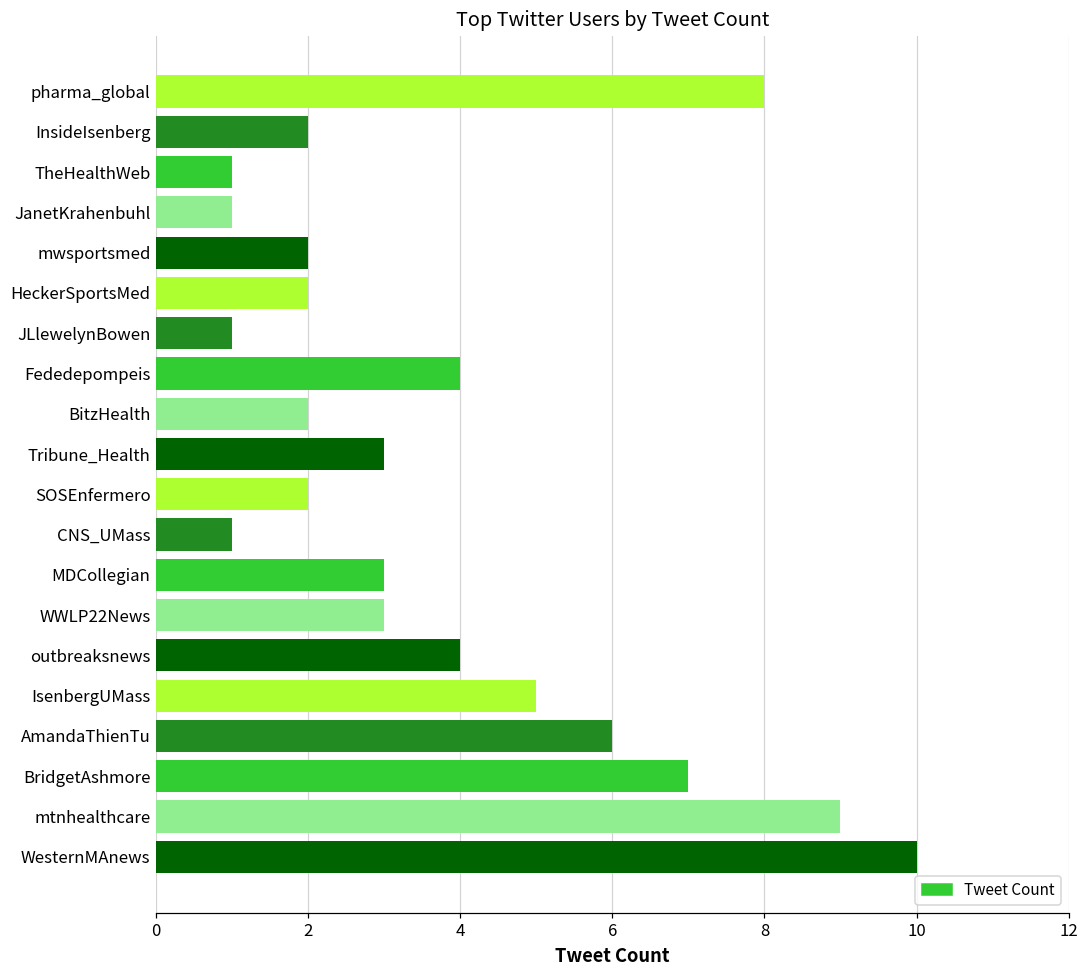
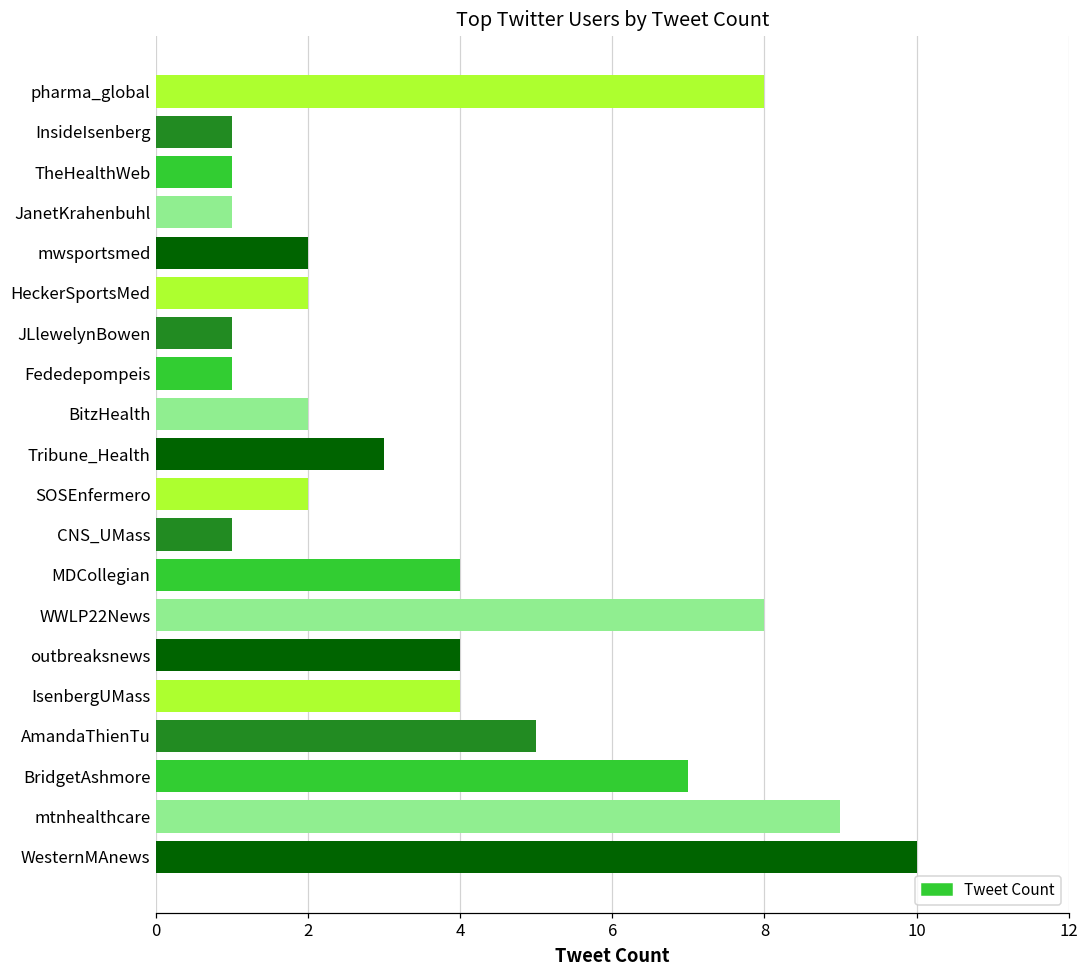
InsideIsenberg: 2 -> 1
Fededepompeis: 4 -> 1
MDCollegian: 3 -> 4
WWLP22News: 3 -> 8
IsenbergUMass: 5 -> 4
AmandaThienTu: 6 -> 5
